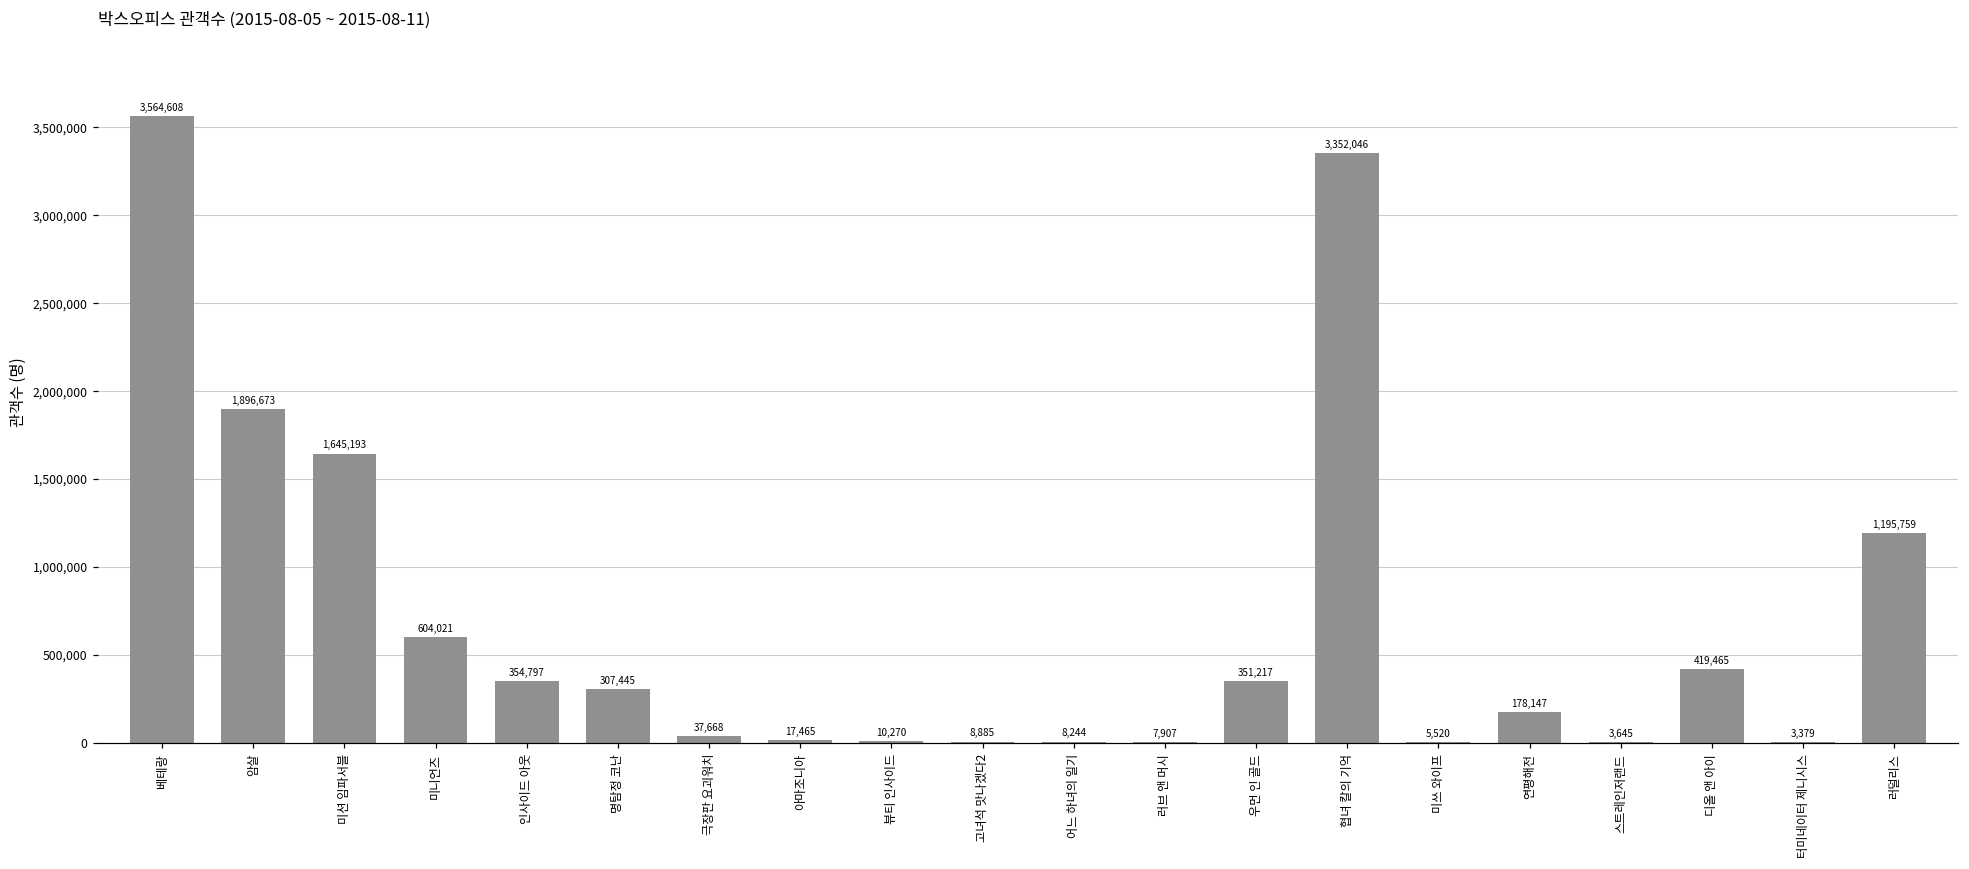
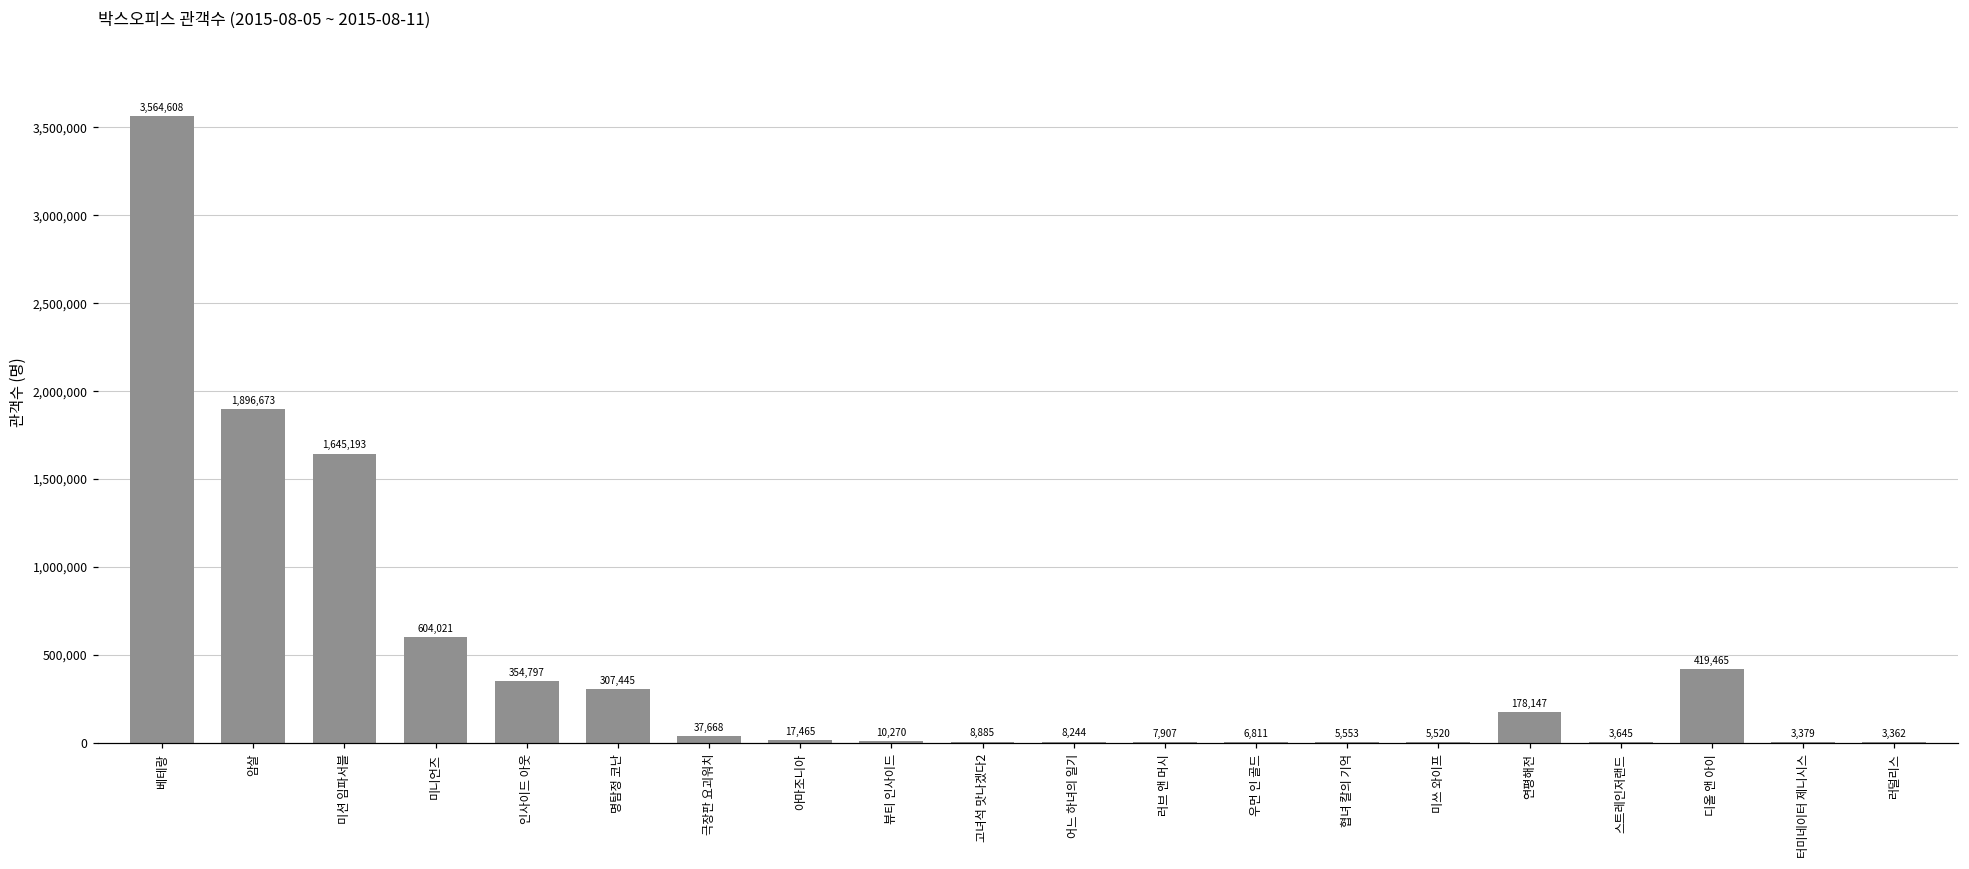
우먼 인 골드: 351,217 -> 6,811
협녀 칼의 기억: 3,352,046 -> 5,553
러덜리스: 1,195,759 -> 3,362
